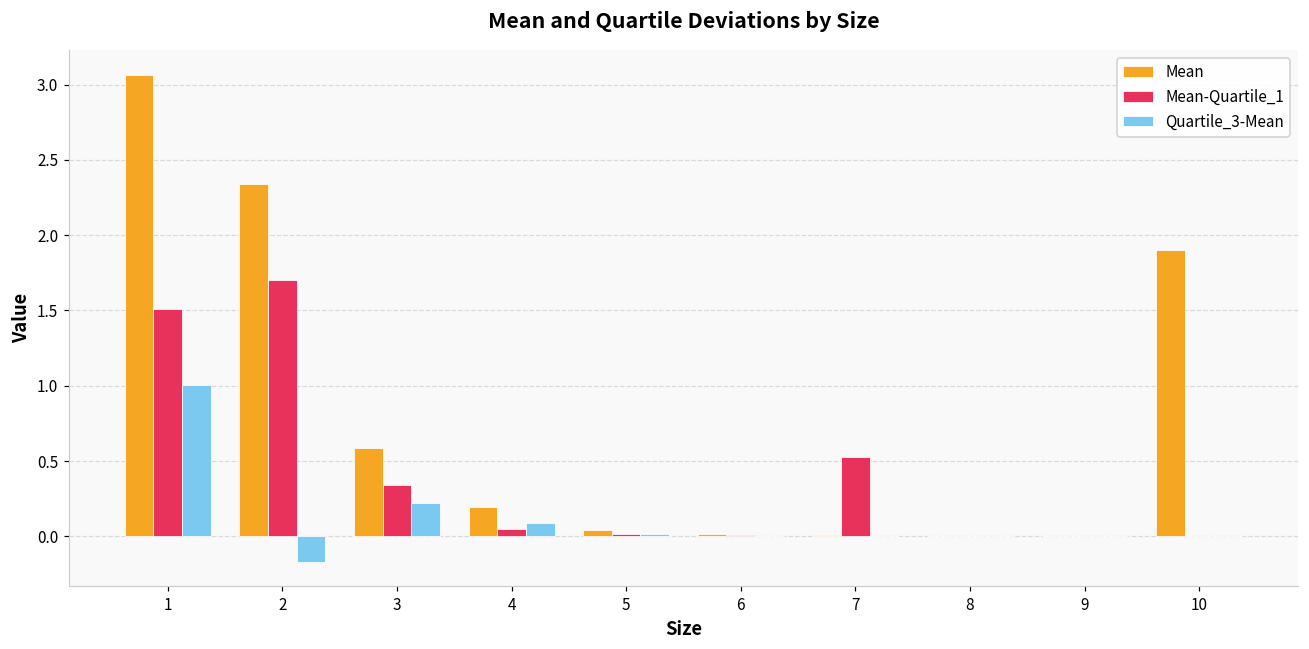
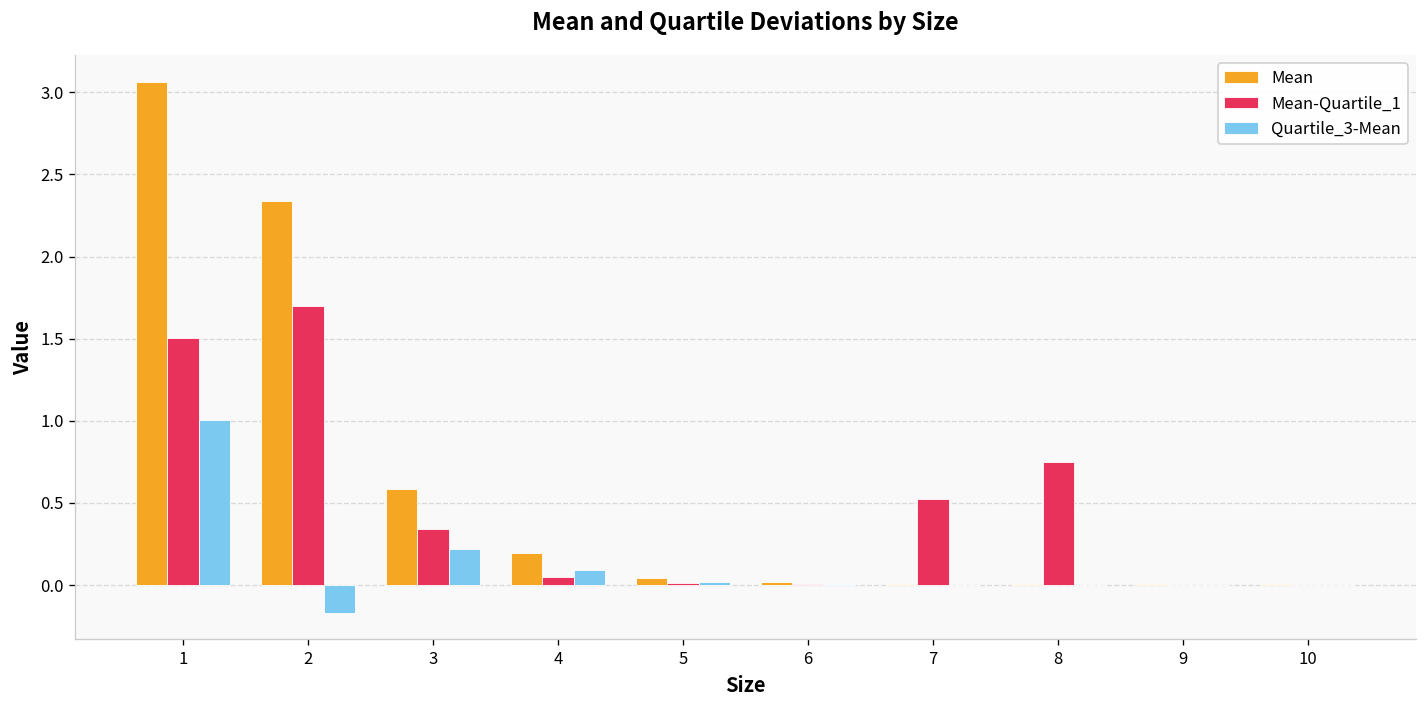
Mean-Quartile_1, 8: 0.00 -> 0.75
Mean, 10: 1.90 -> 0.00
